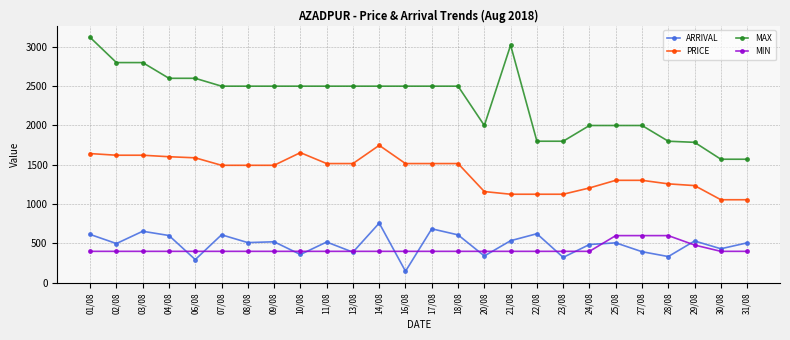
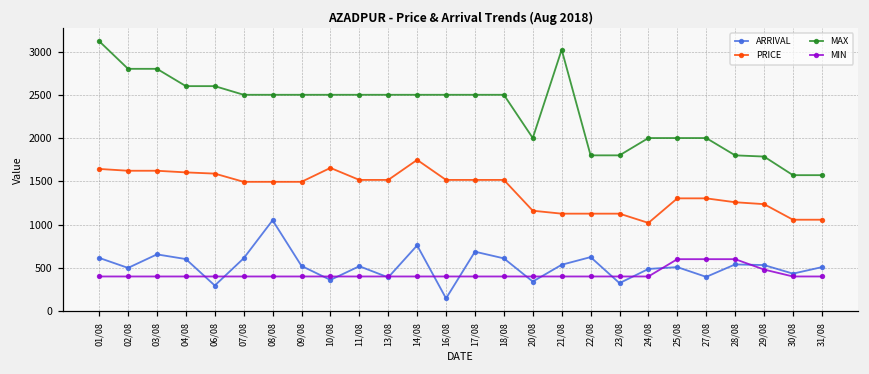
ARRIVAL, 08/08: 500 -> 1000
PRICE, 24/08: 1200 -> 1000
ARRIVAL, 28/08: 300 -> 500
